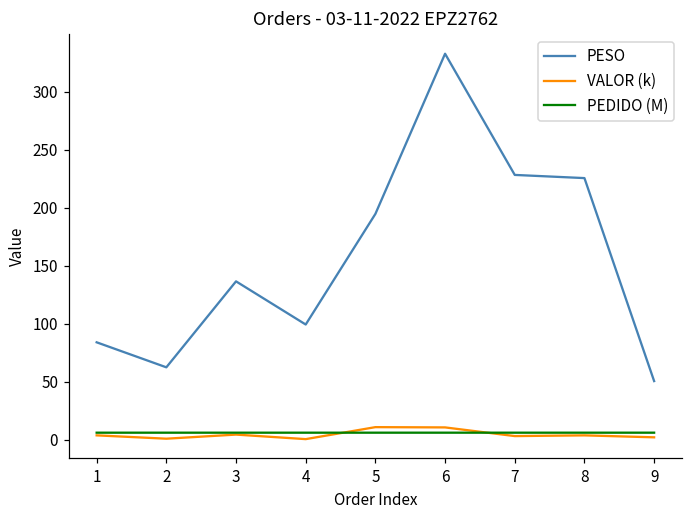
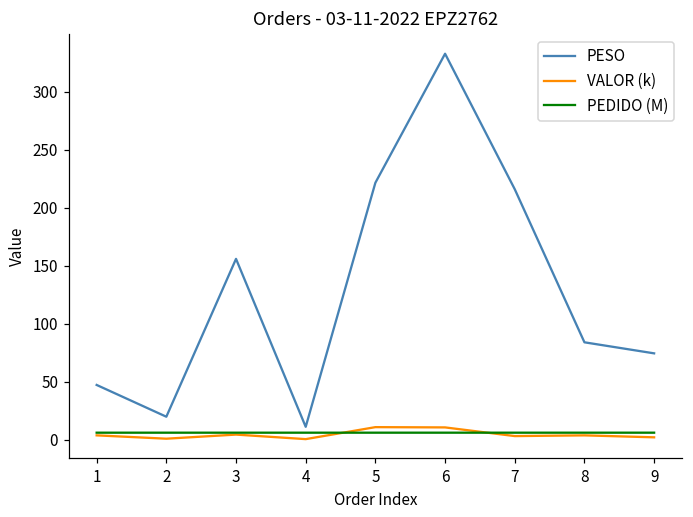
PESO, 1: 84 -> 47
PESO, 2: 62 -> 20
PESO, 3: 137 -> 156
PESO, 4: 99 -> 11
PESO, 5: 195 -> 222
PESO, 7: 228 -> 216
PESO, 8: 226 -> 84
PESO, 9: 50 -> 74
